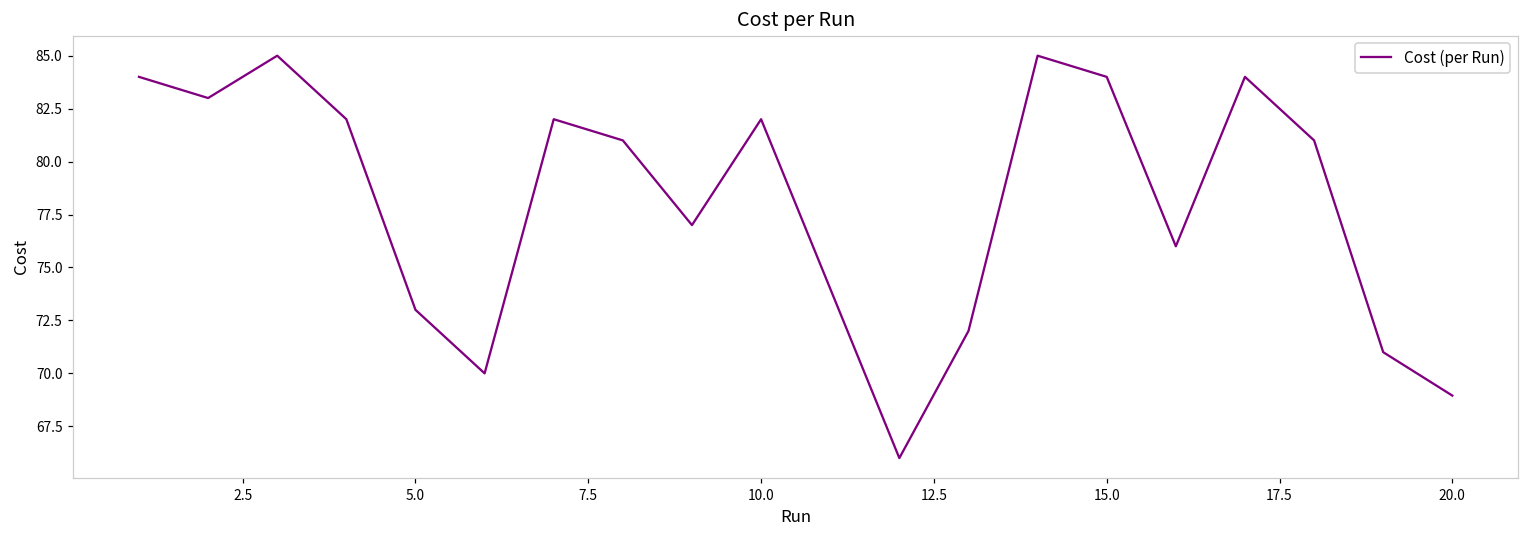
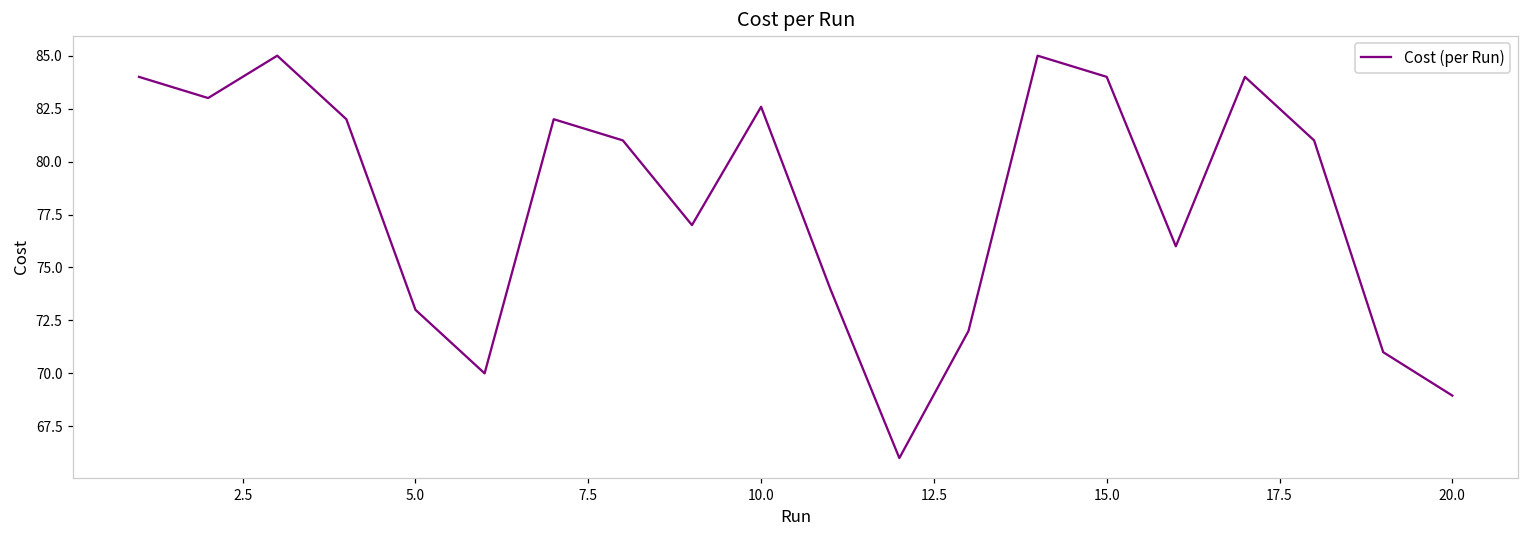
10.0: 82.0 -> 82.6
